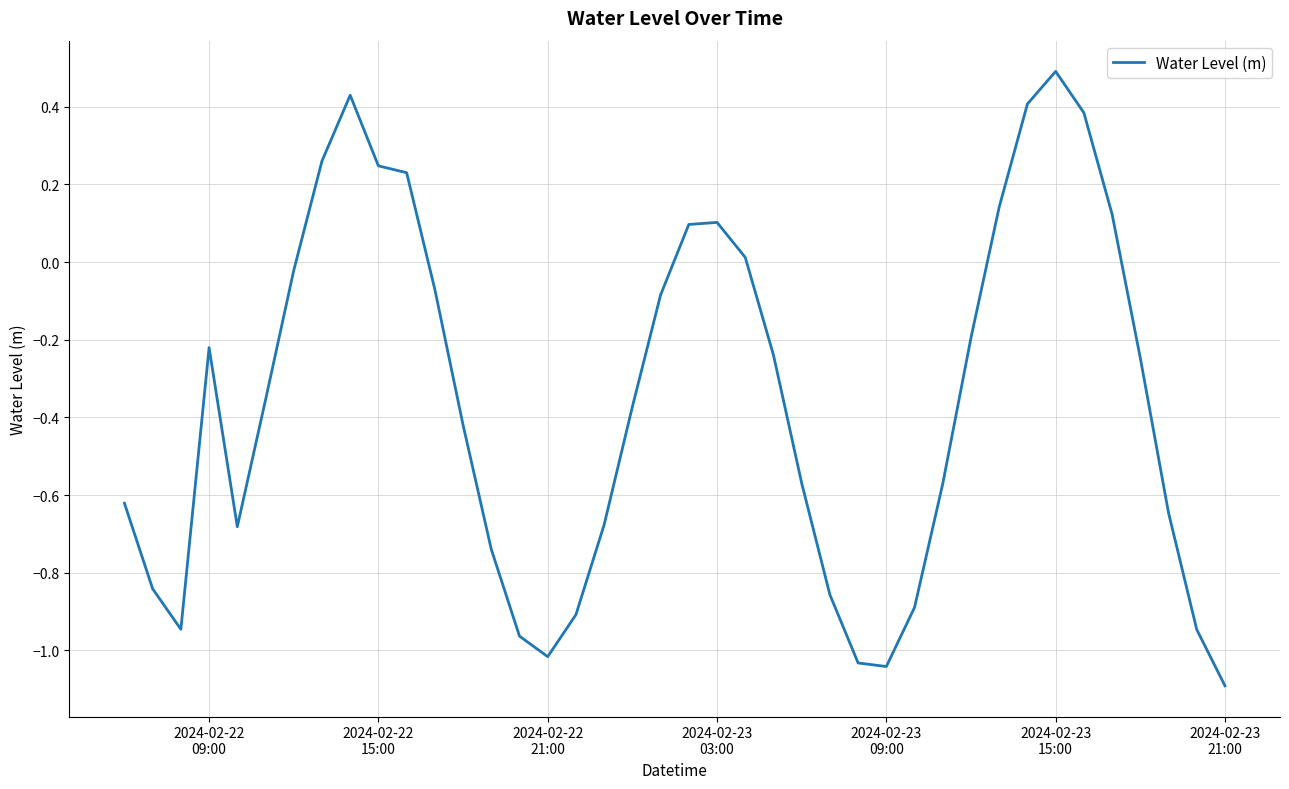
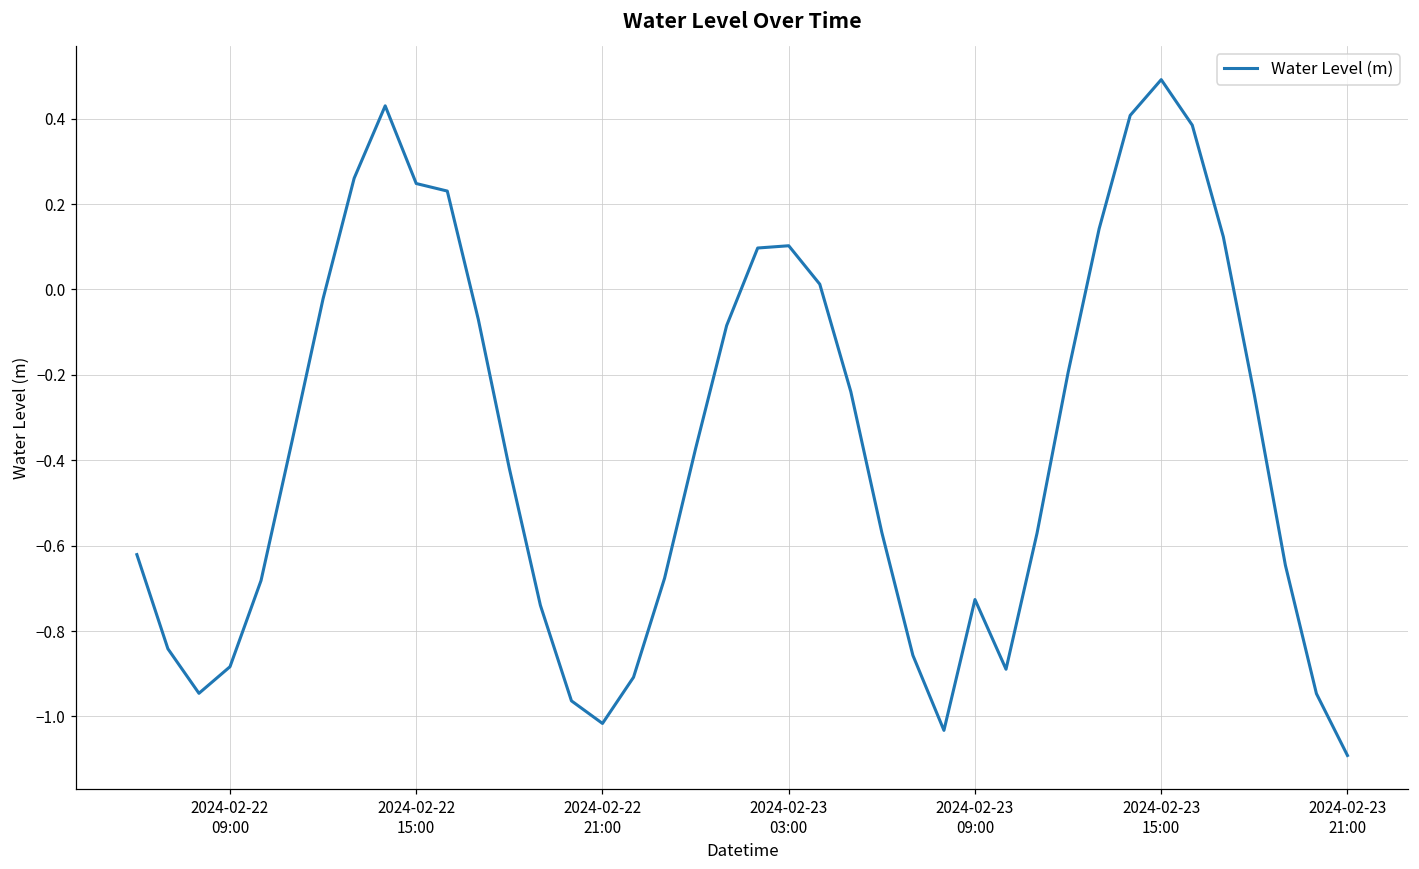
2024-02-22 09:00: -0.22 -> -0.88
2024-02-23 09:00: -1.04 -> -0.73
